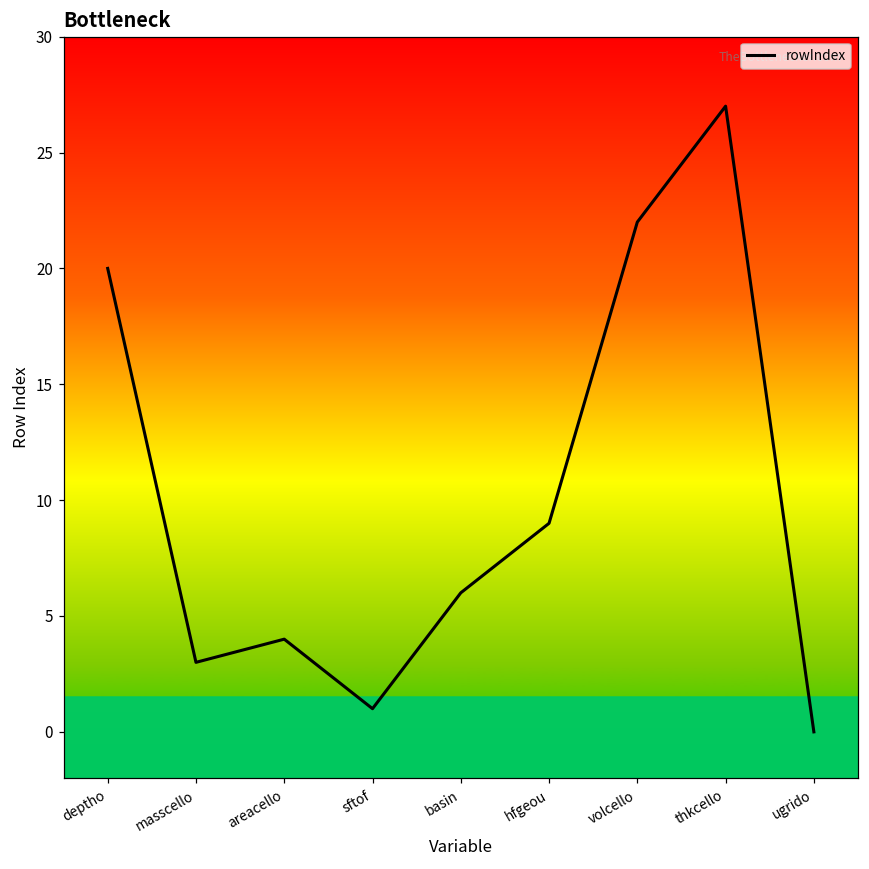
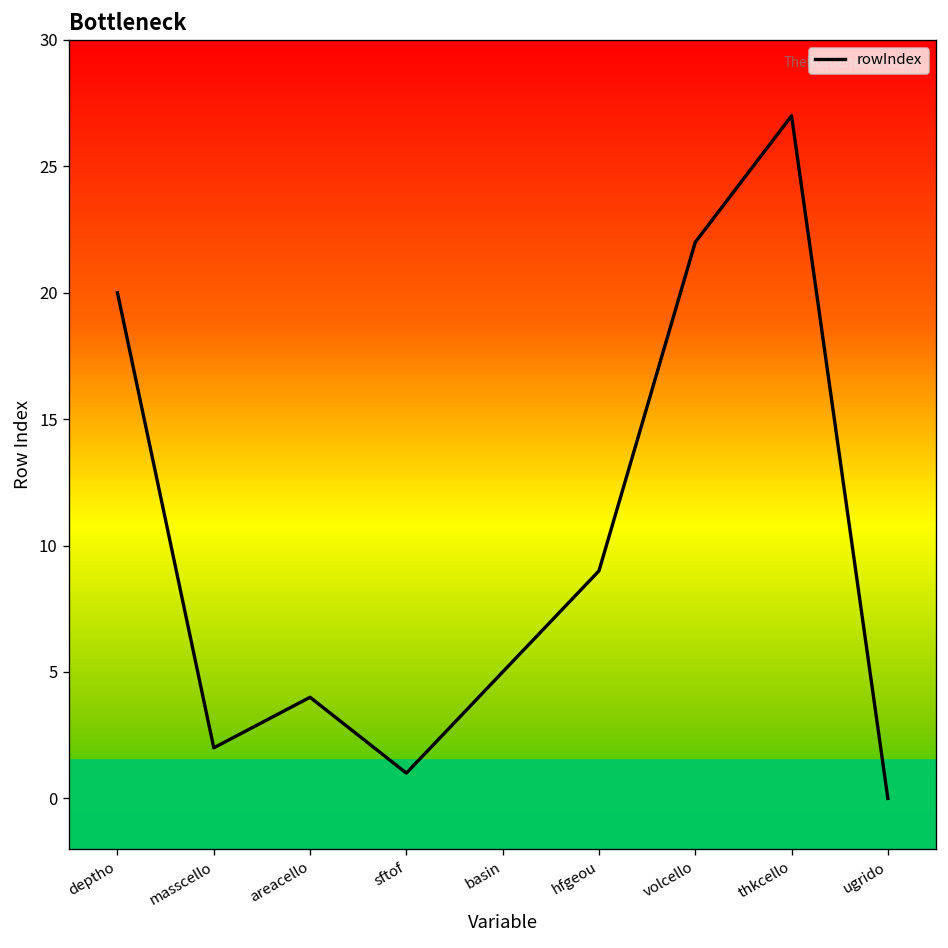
masscello: 3 -> 2
basin: 6 -> 5
